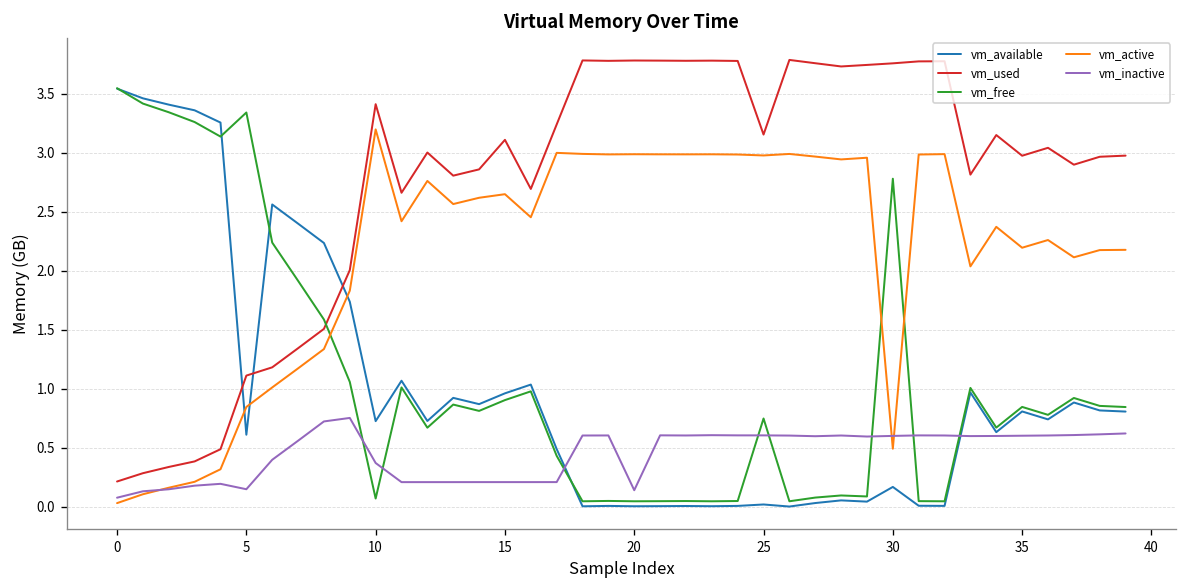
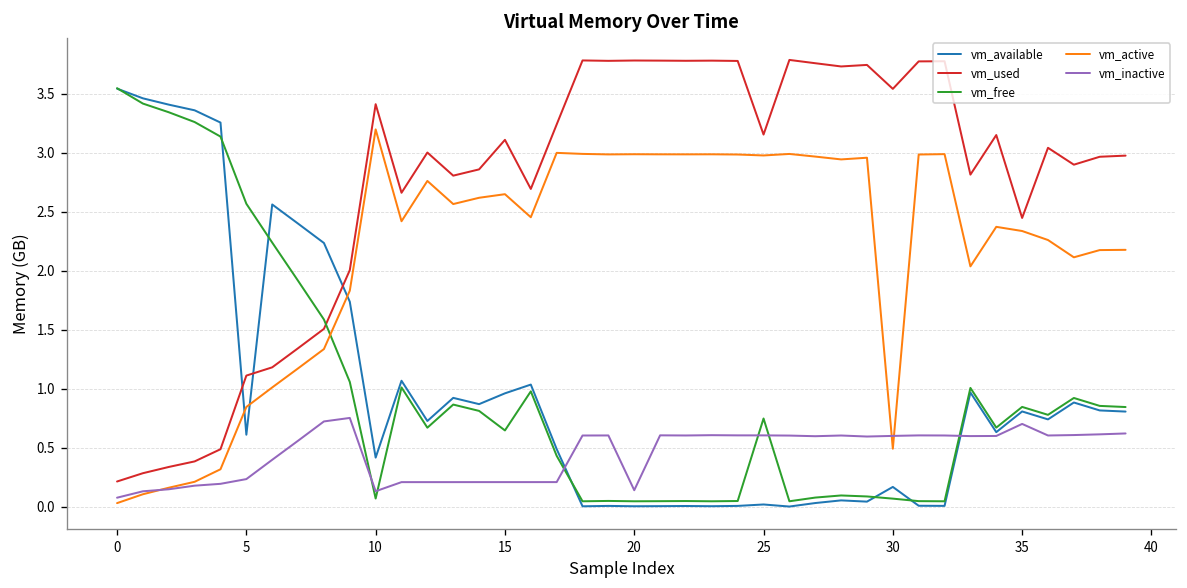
vm_free, 5: 3.3 -> 2.6
vm_inactive, 5: 0.1 -> 0.2
vm_available, 10: 0.7 -> 0.4
vm_inactive, 10: 0.4 -> 0.1
vm_free, 15: 0.9 -> 0.6
vm_used, 30: 3.8 -> 3.5
vm_free, 30: 2.8 -> 0.1
vm_used, 35: 3.0 -> 2.4
vm_active, 35: 2.2 -> 2.3
vm_inactive, 35: 0.6 -> 0.7
